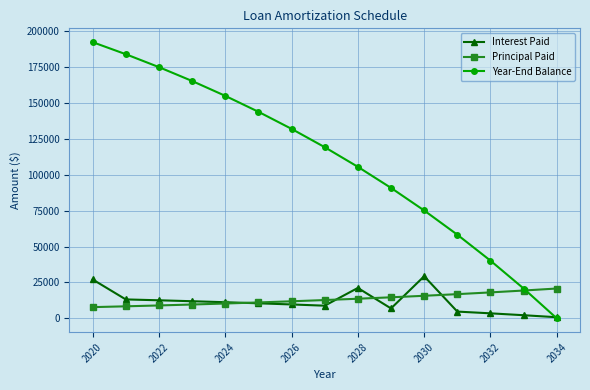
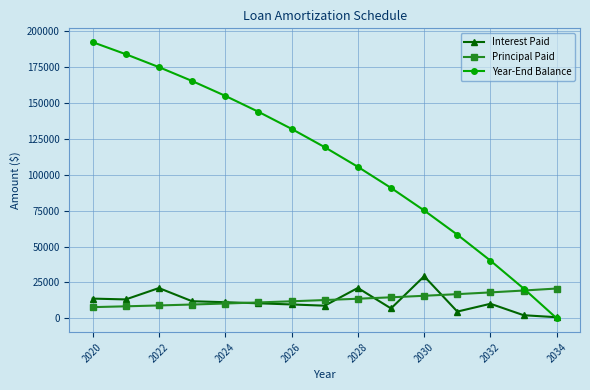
Interest Paid, 2020: 27000 -> 14000
Interest Paid, 2022: 13000 -> 21000
Interest Paid, 2032: 4000 -> 10000
